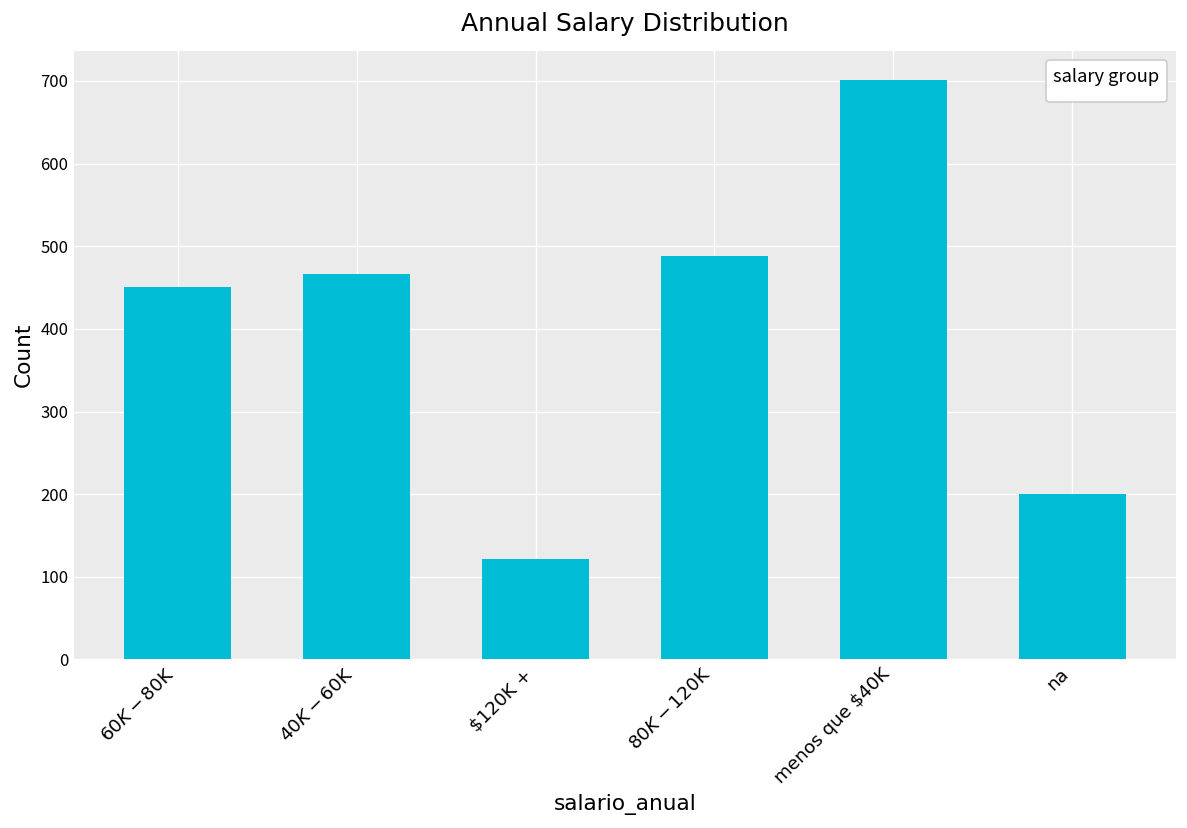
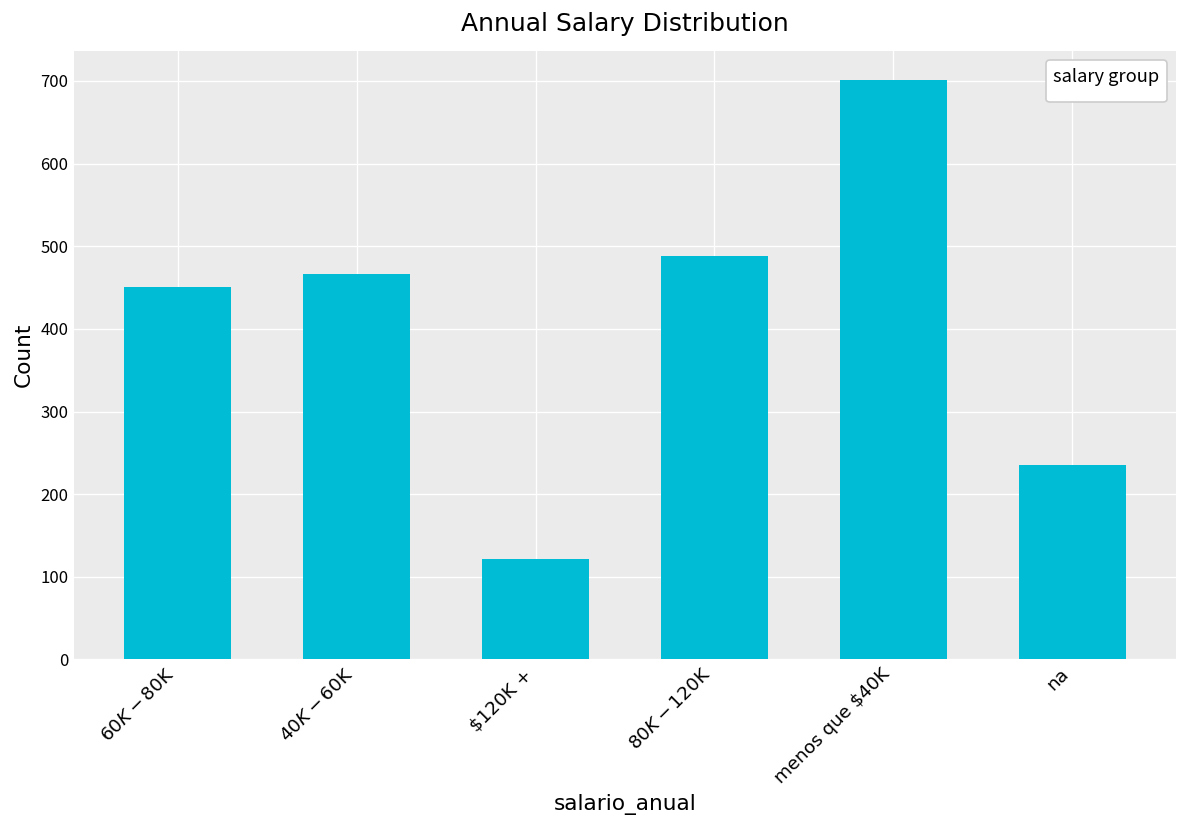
na: 200 -> 240
